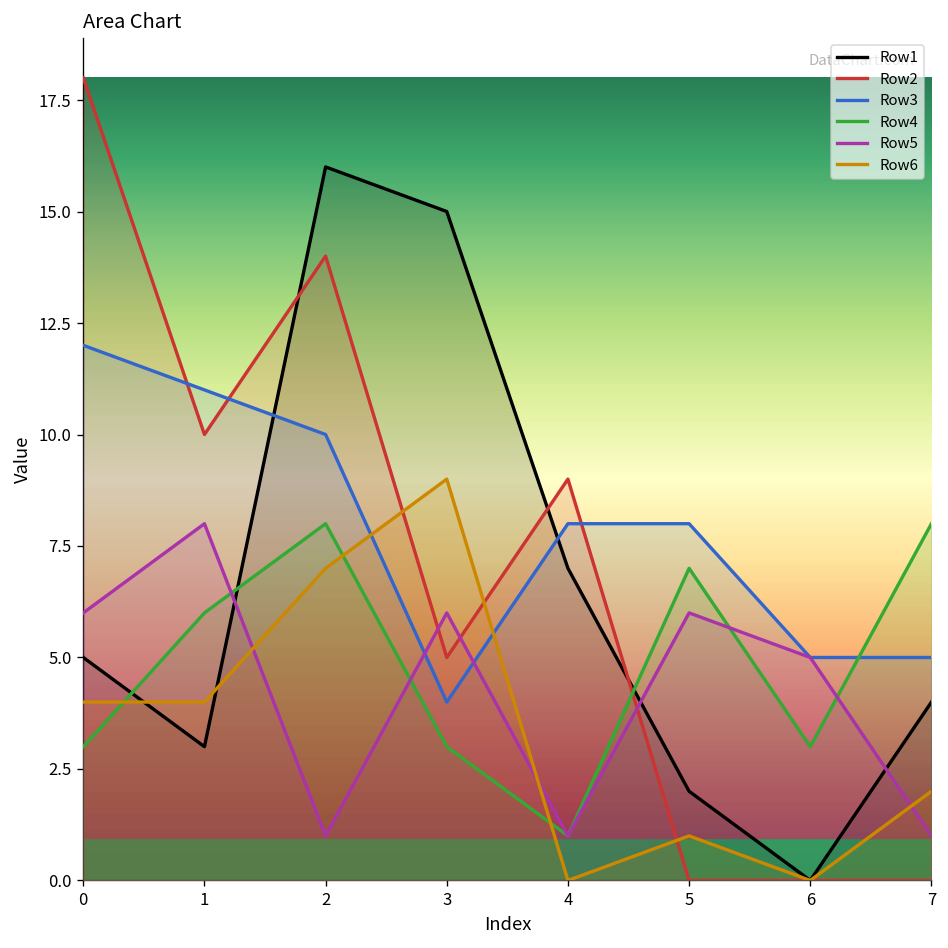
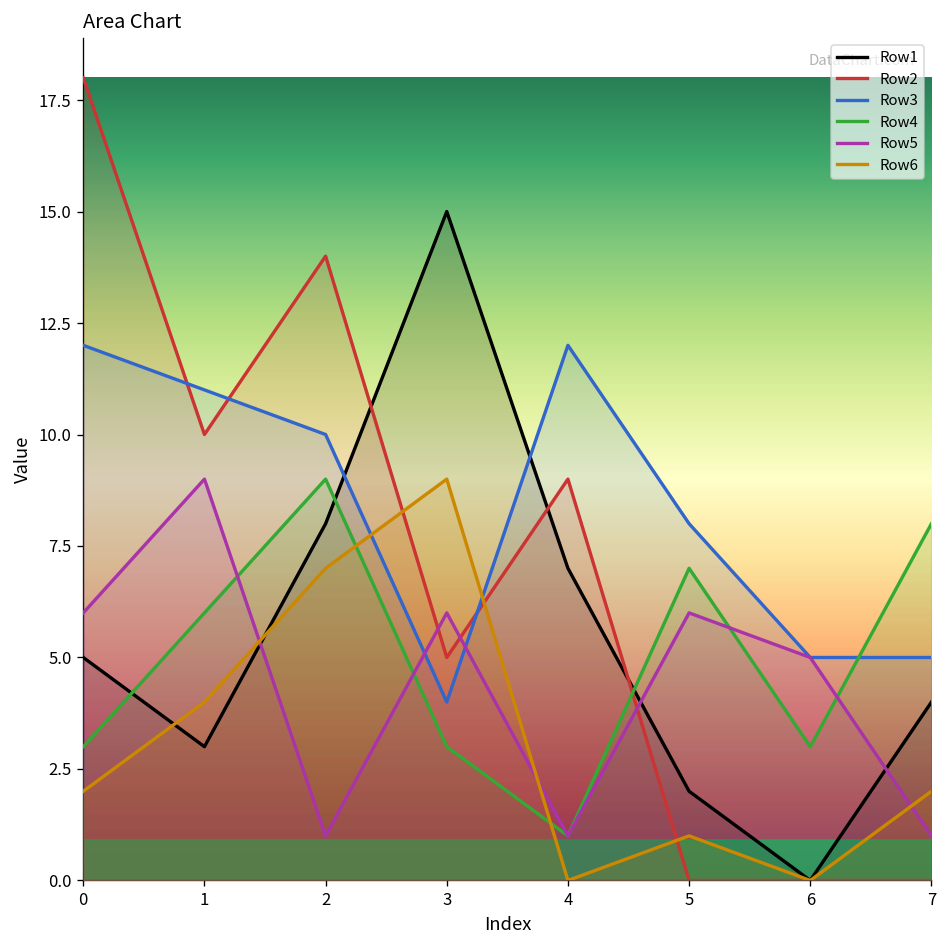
Row6, 0: 4 -> 2
Row5, 1: 8 -> 9
Row1, 2: 16 -> 8
Row4, 2: 8 -> 9
Row3, 4: 8 -> 12
